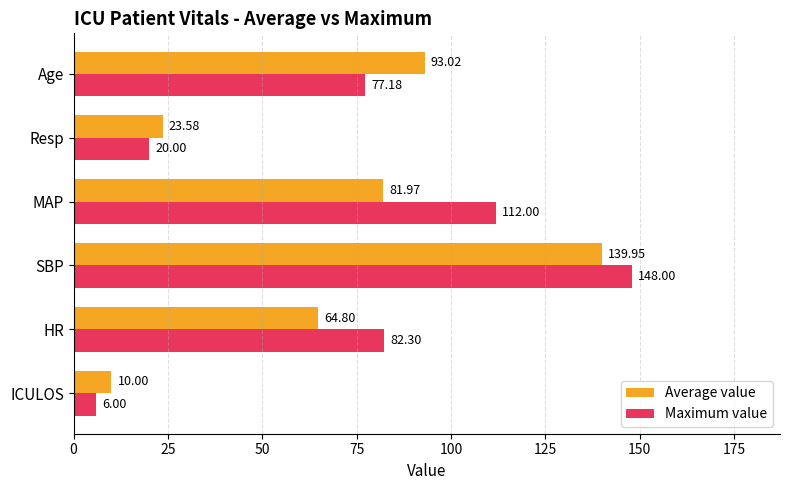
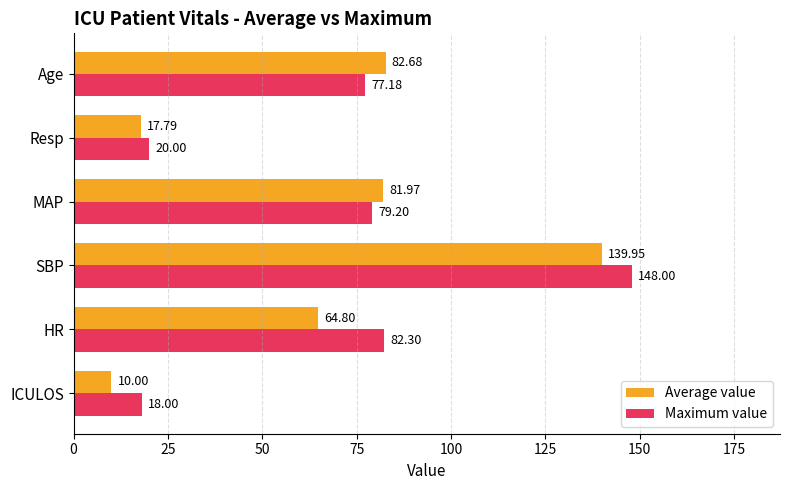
Average value, Age: 93.02 -> 82.68
Average value, Resp: 23.58 -> 17.79
Maximum value, MAP: 112.00 -> 79.20
Maximum value, ICULOS: 6.00 -> 18.00
